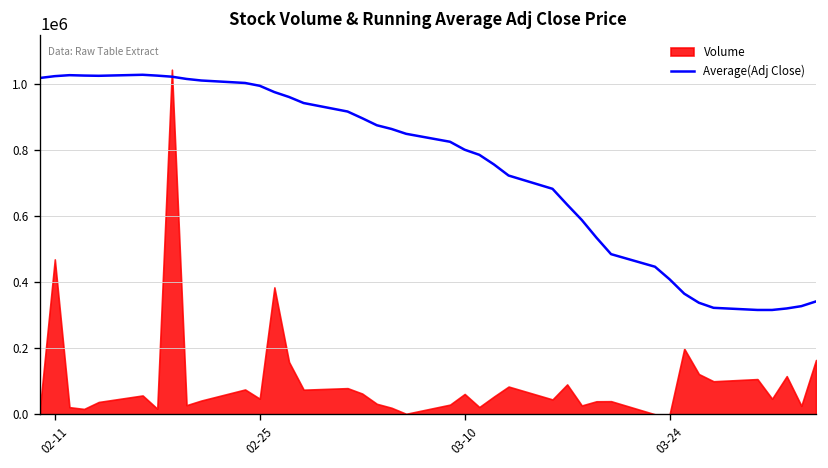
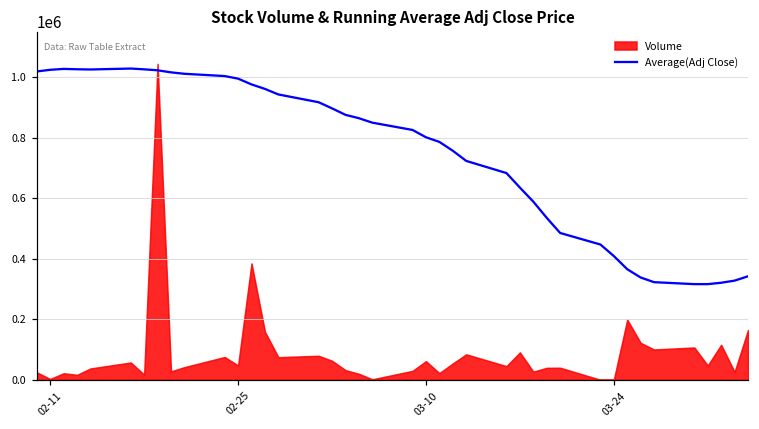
Volume, 02-11: 470000 -> 0
